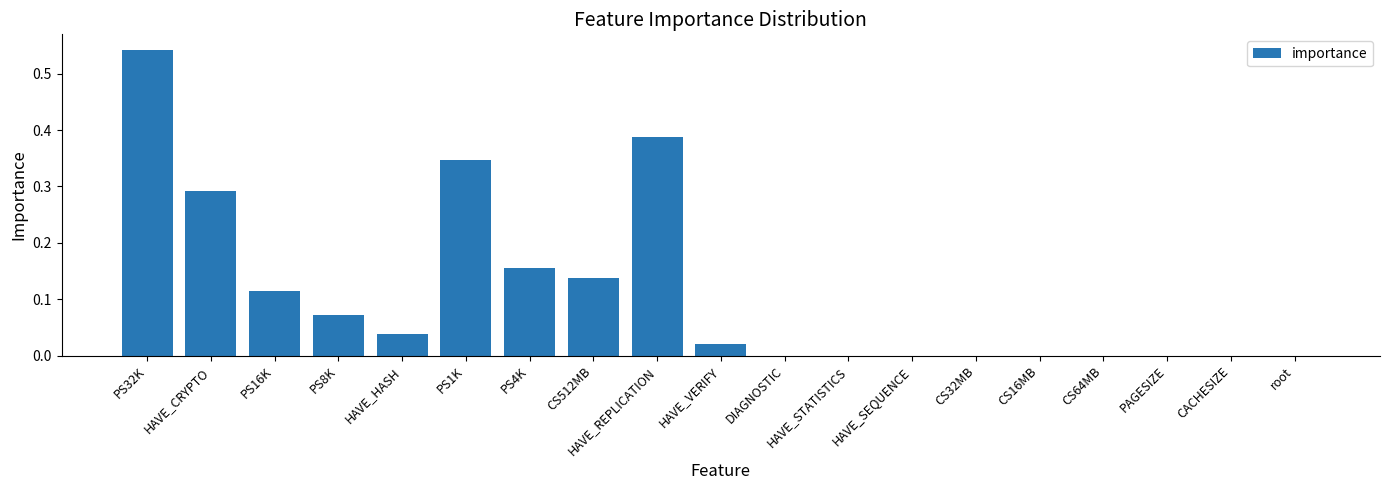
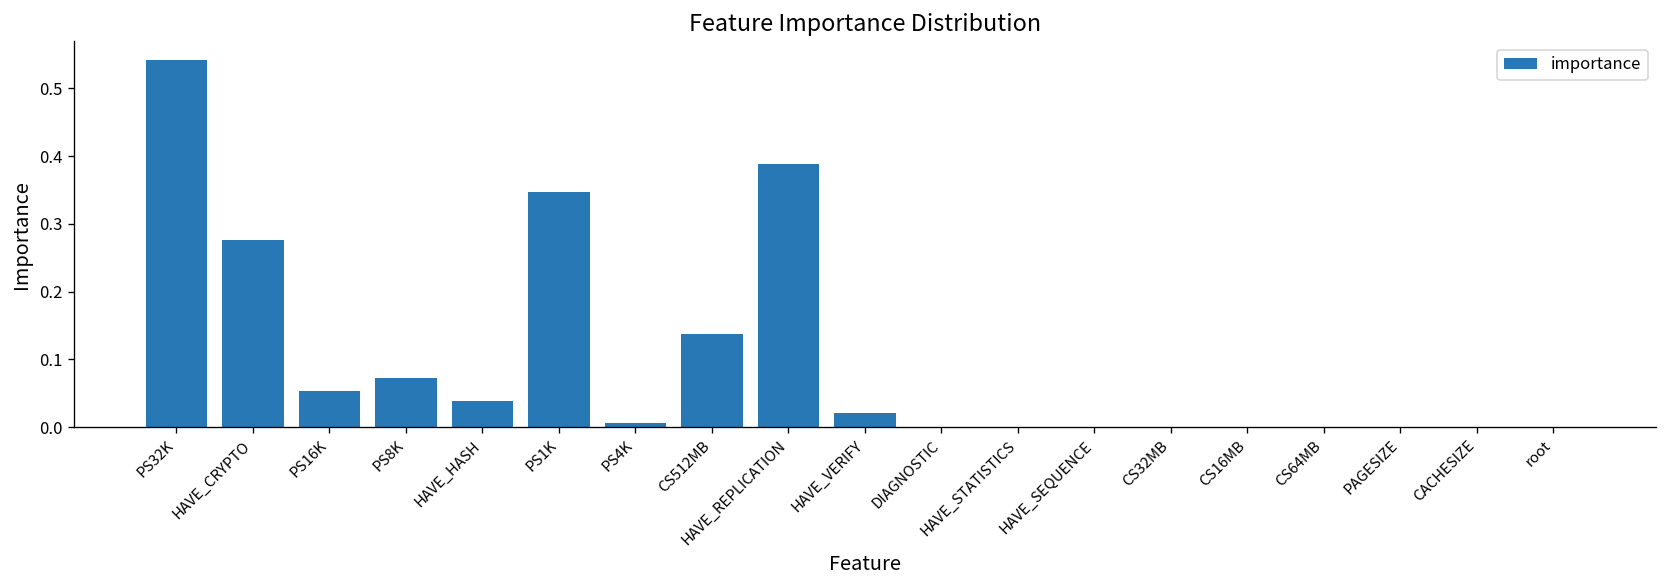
HAVE_CRYPTO: 0.29 -> 0.28
PS16K: 0.12 -> 0.05
PS4K: 0.16 -> 0.01
